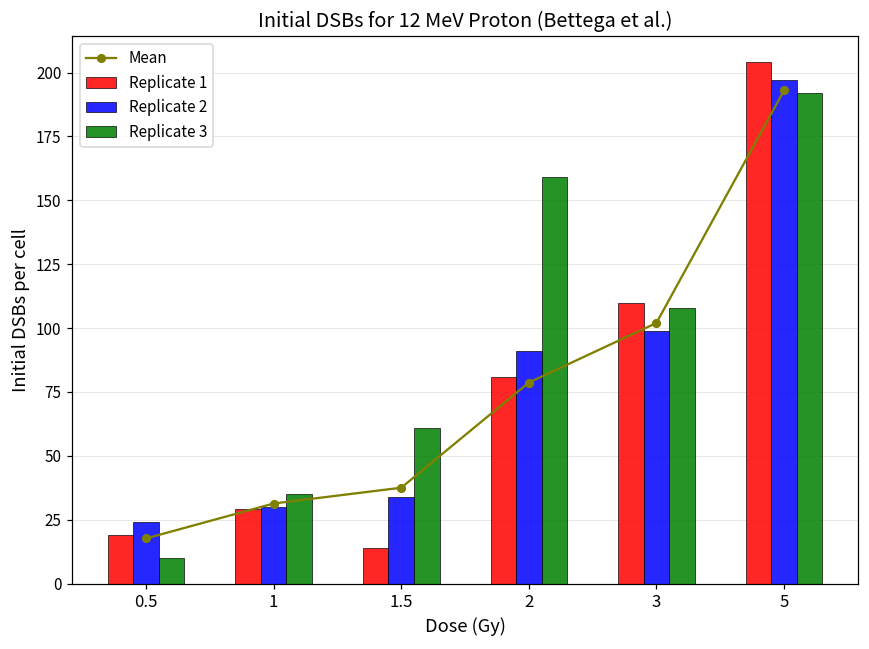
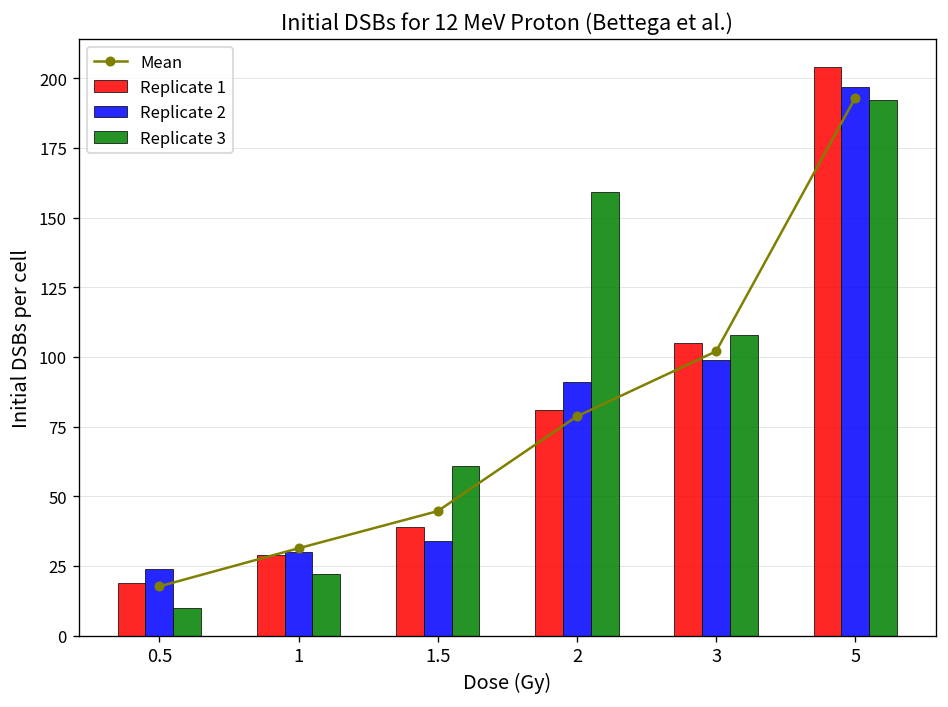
Replicate 3, 1: 35 -> 22
Replicate 1, 1.5: 14 -> 39
Mean, 1.5: 38 -> 45
Replicate 1, 3: 110 -> 105
